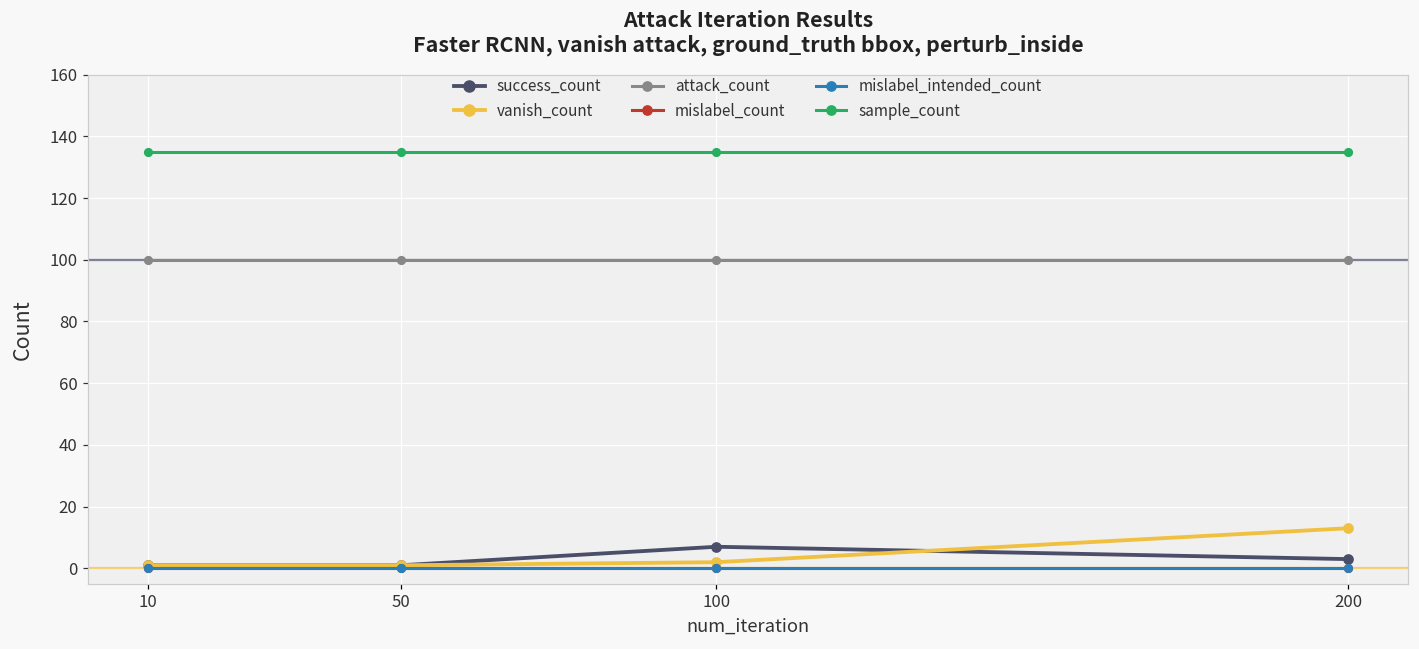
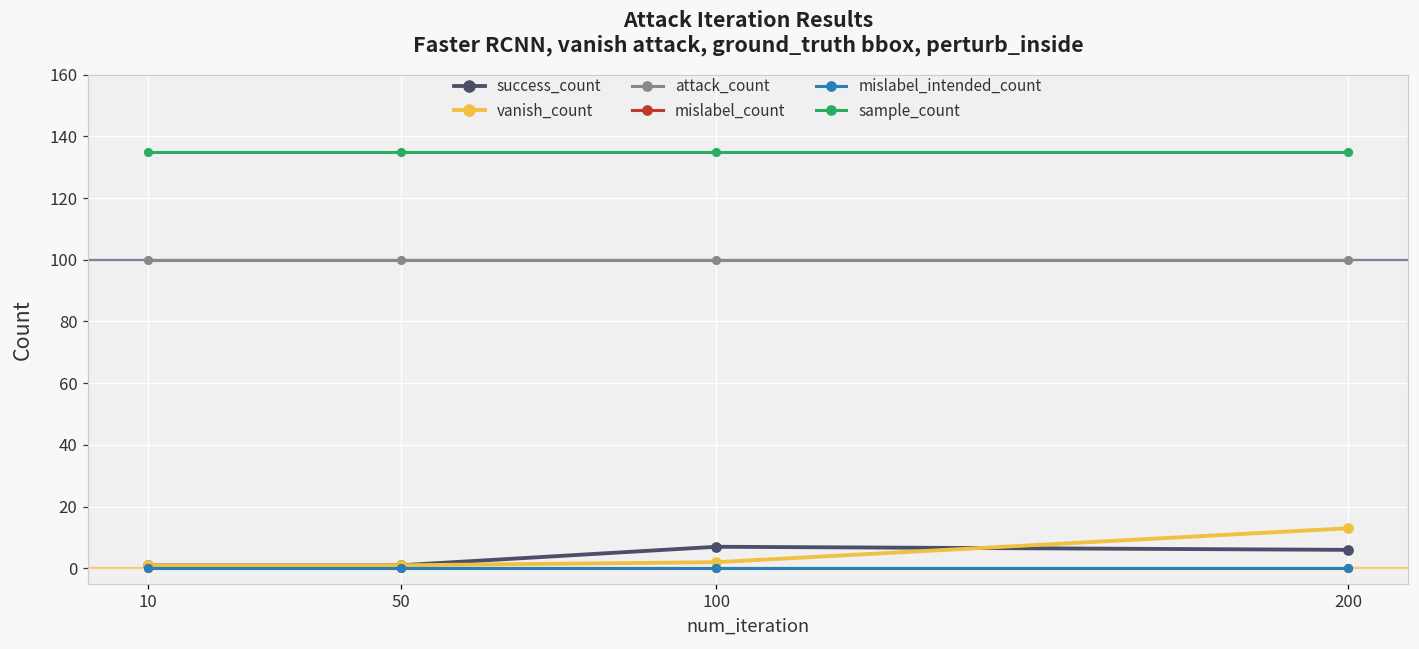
success_count, 200: 3 -> 6
